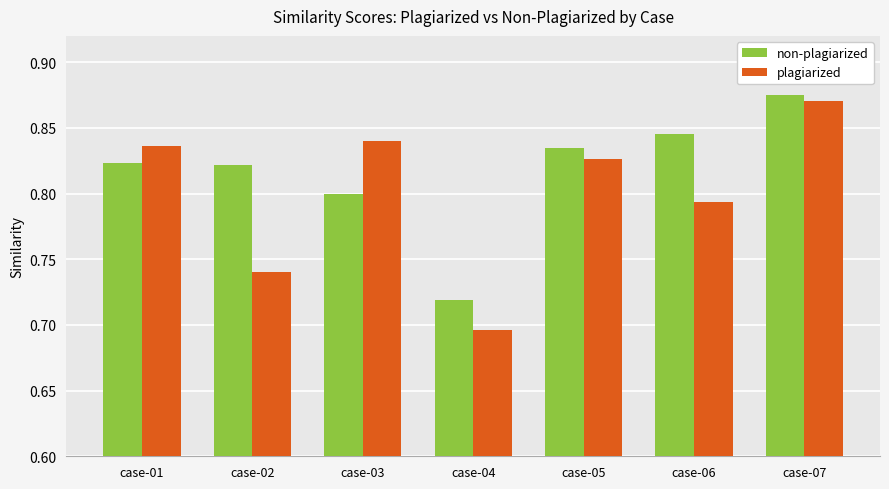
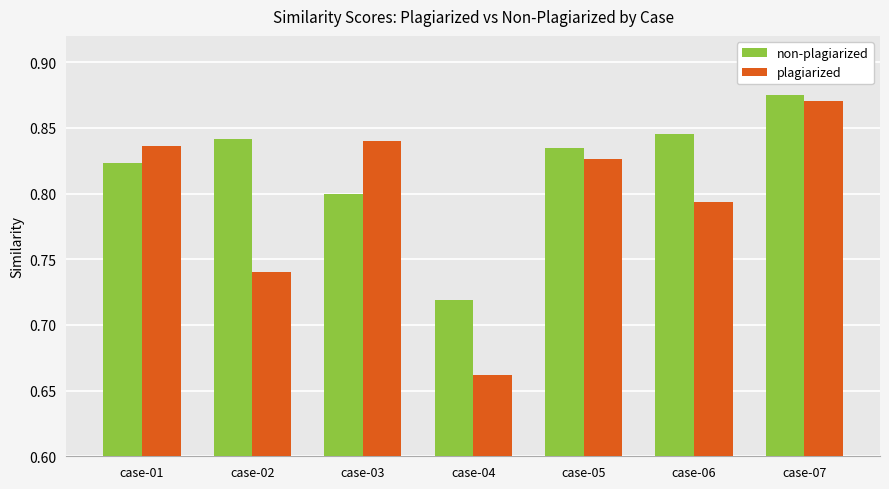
non-plagiarized, case-02: 0.822 -> 0.841
plagiarized, case-04: 0.696 -> 0.662
